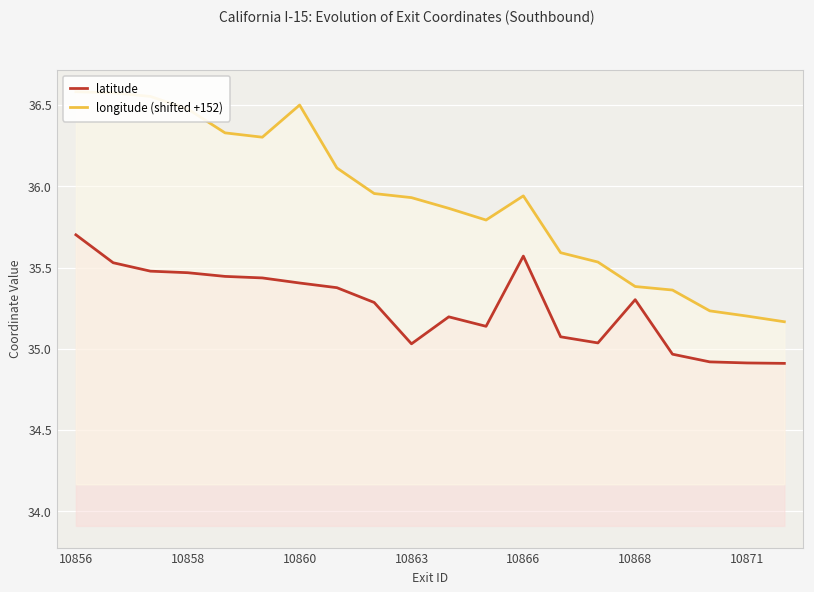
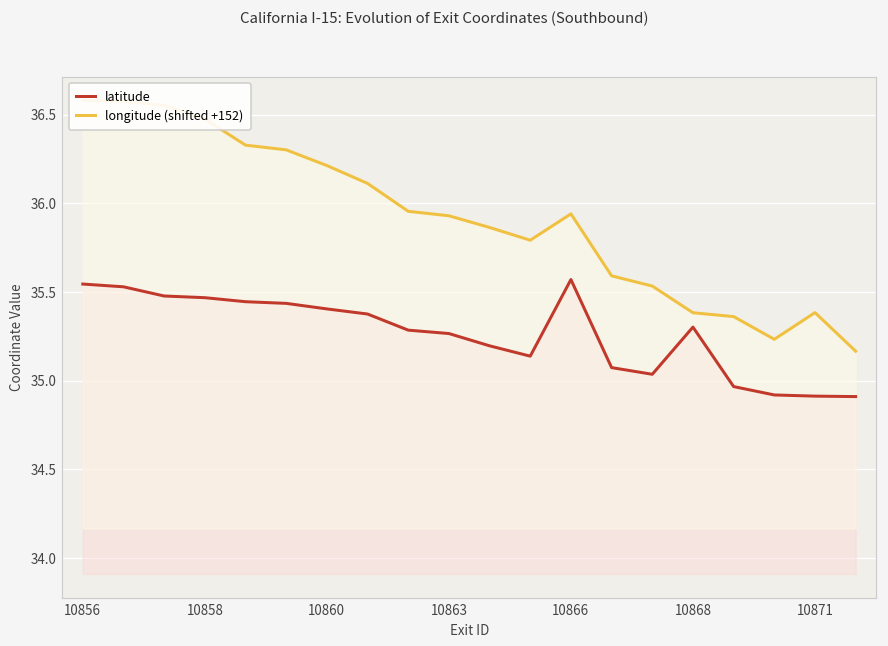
latitude, 10856: 35.70 -> 35.54
longitude (shifted +152), 10860: 36.50 -> 36.21
latitude, 10863: 35.03 -> 35.27
longitude (shifted +152), 10871: 35.20 -> 35.38
